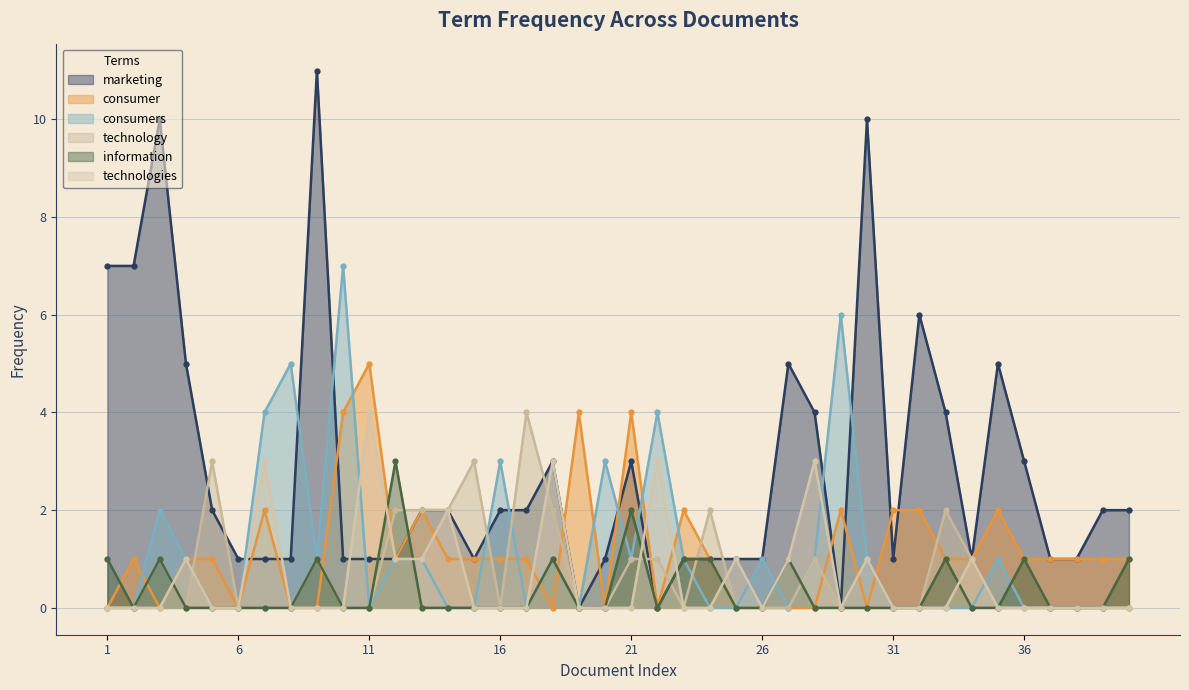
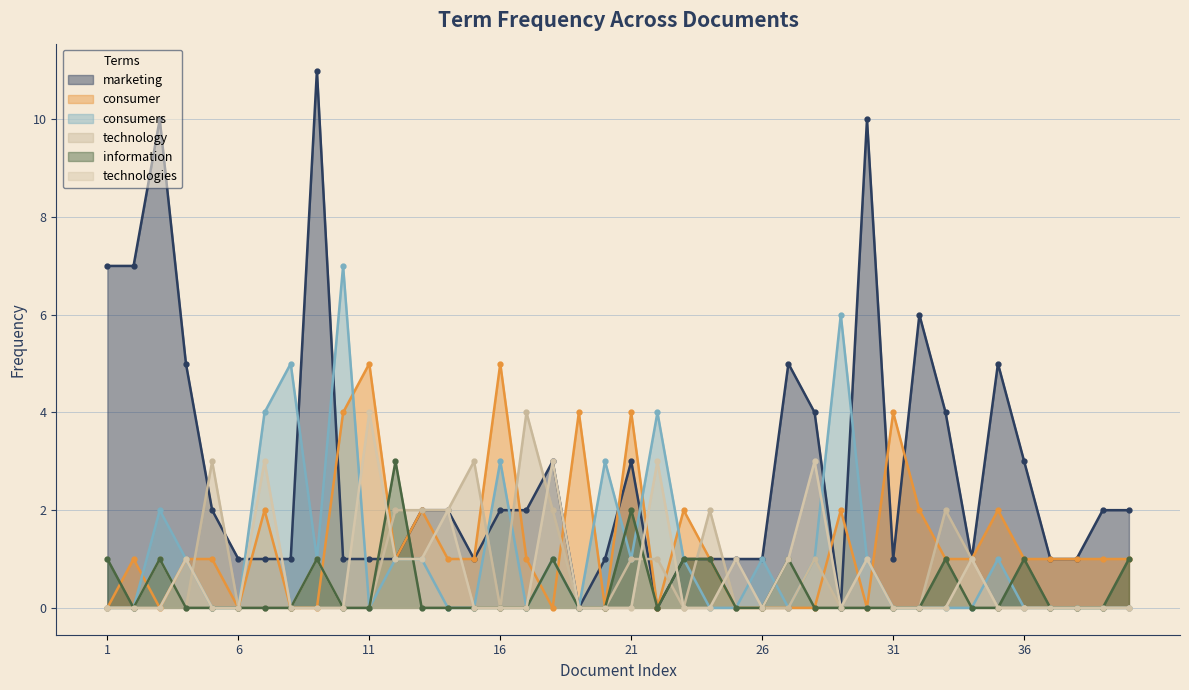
consumer, 16: 1 -> 5
consumer, 31: 2 -> 4
